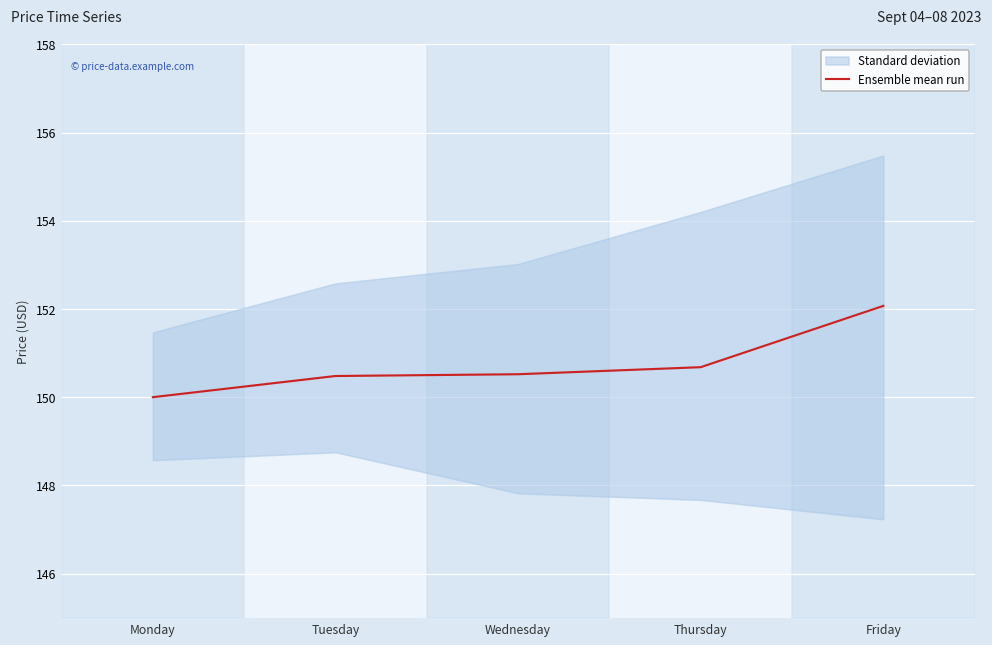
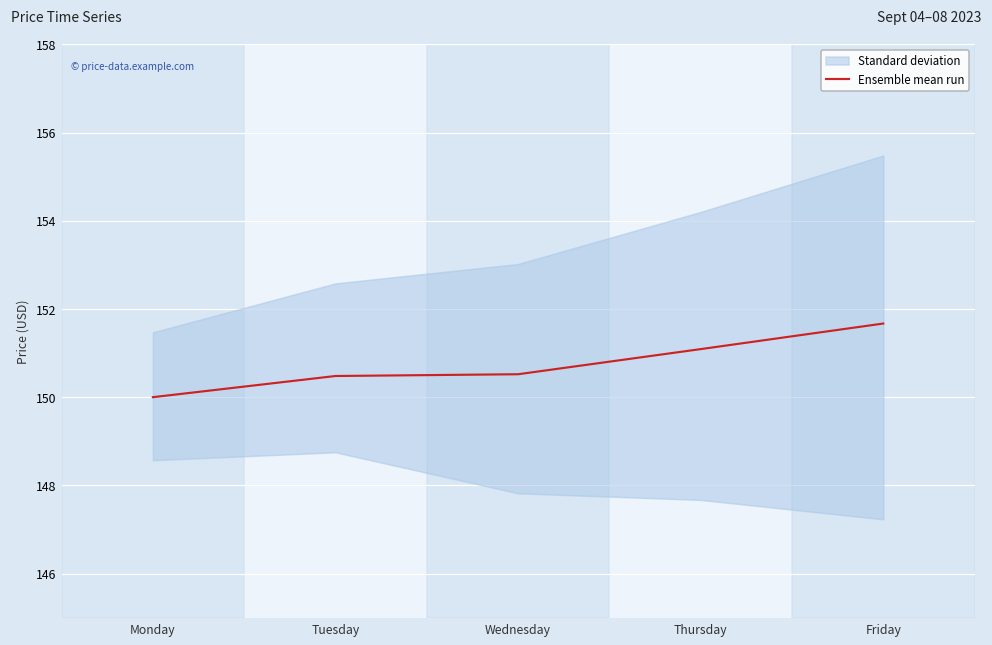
Ensemble mean run, Thursday: 150.7 -> 151.1
Ensemble mean run, Friday: 152.1 -> 151.7
